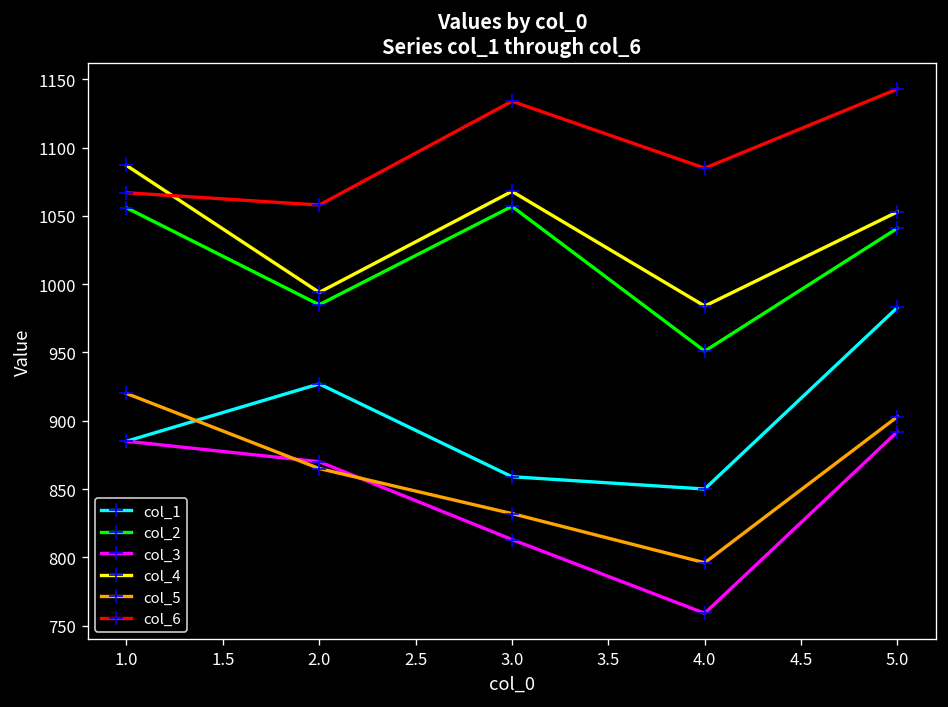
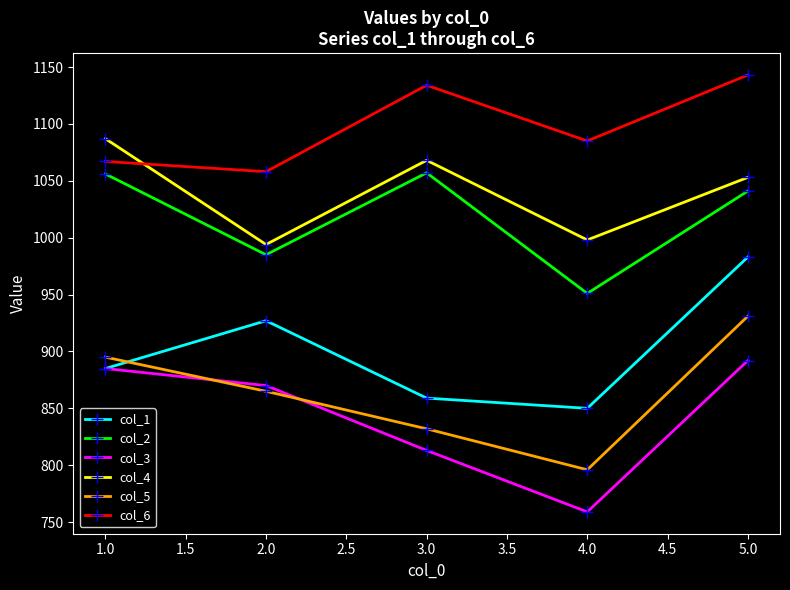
col_5, 1.0: 920 -> 895
col_4, 4.0: 984 -> 998
col_5, 5.0: 903 -> 931
